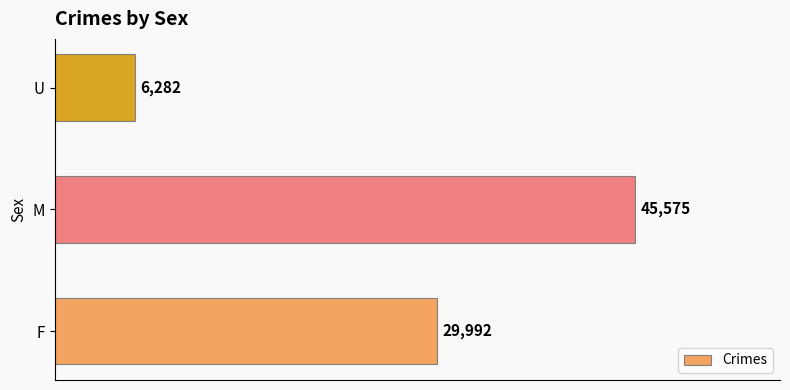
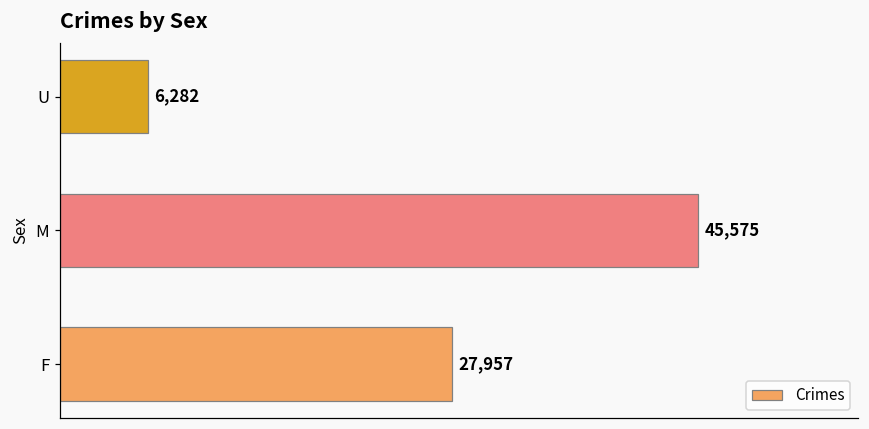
F: 29,992 -> 27,957
